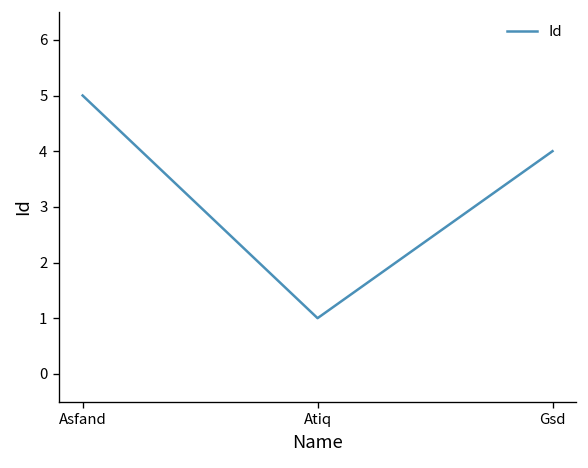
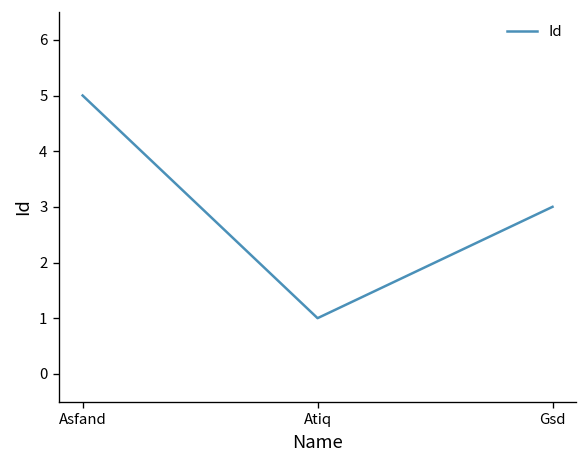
Gsd: 4 -> 3
